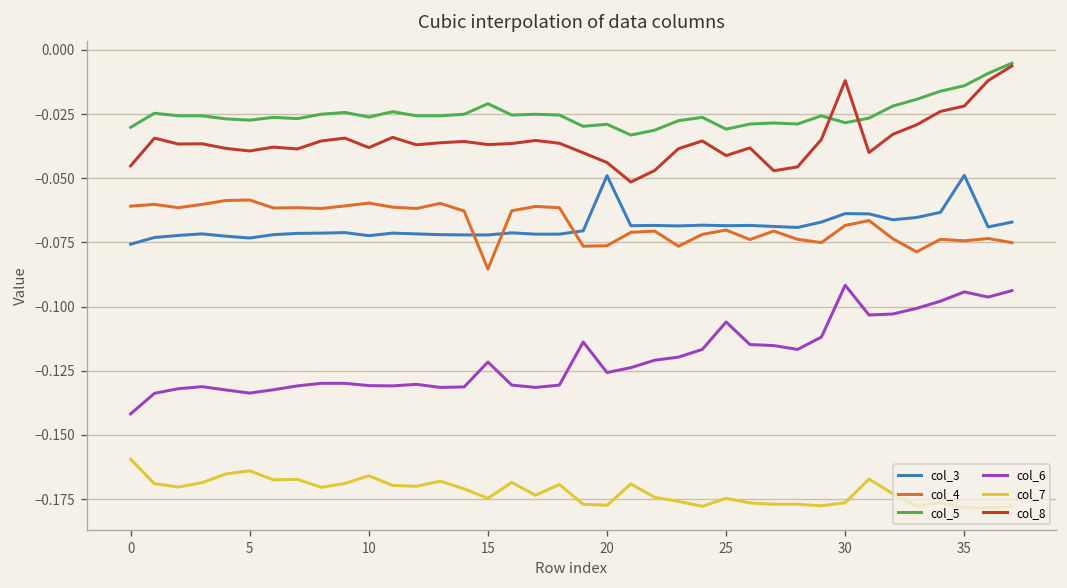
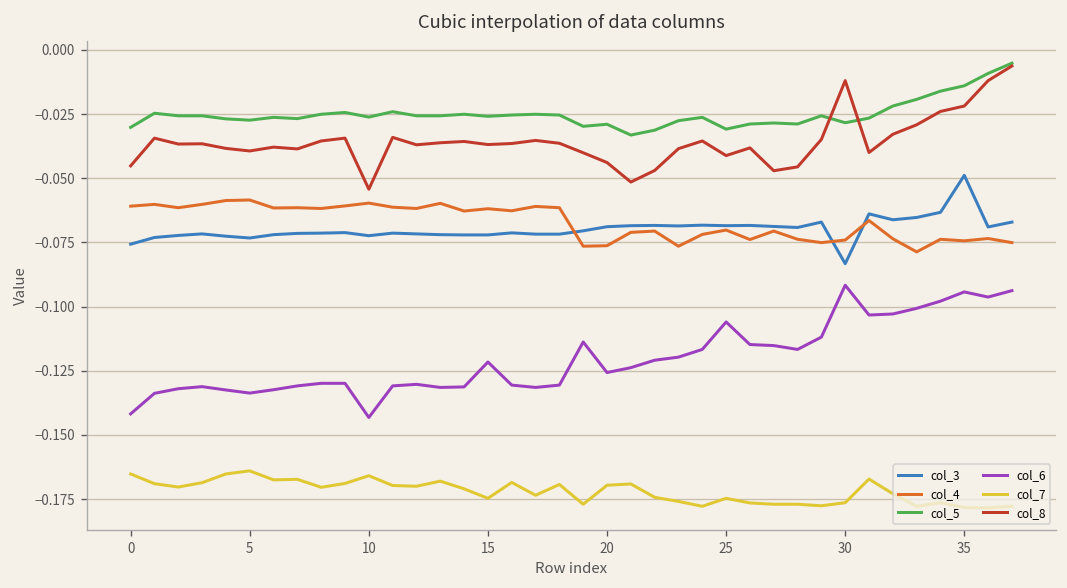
col_7, 0: -0.160 -> -0.165
col_6, 10: -0.131 -> -0.143
col_8, 10: -0.038 -> -0.054
col_4, 15: -0.085 -> -0.062
col_5, 15: -0.021 -> -0.026
col_3, 20: -0.049 -> -0.069
col_7, 20: -0.177 -> -0.170
col_3, 30: -0.064 -> -0.083
col_4, 30: -0.068 -> -0.074
